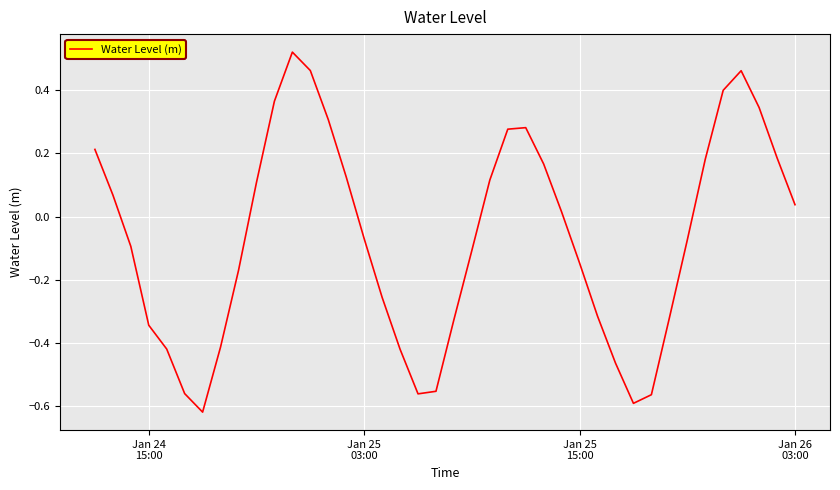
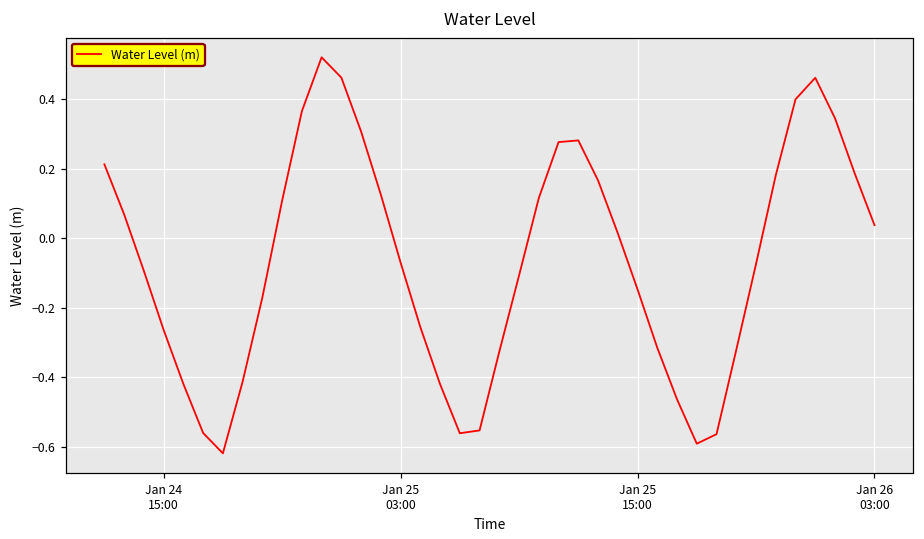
Jan 24 15:00: -0.34 -> -0.26
